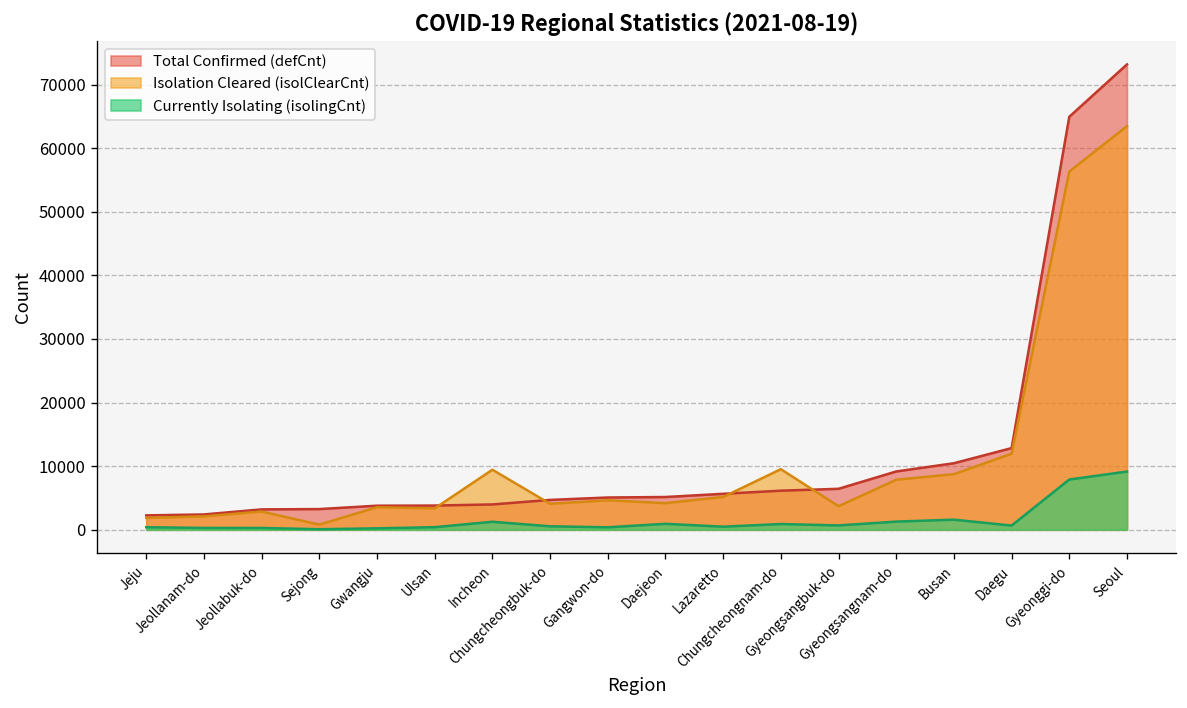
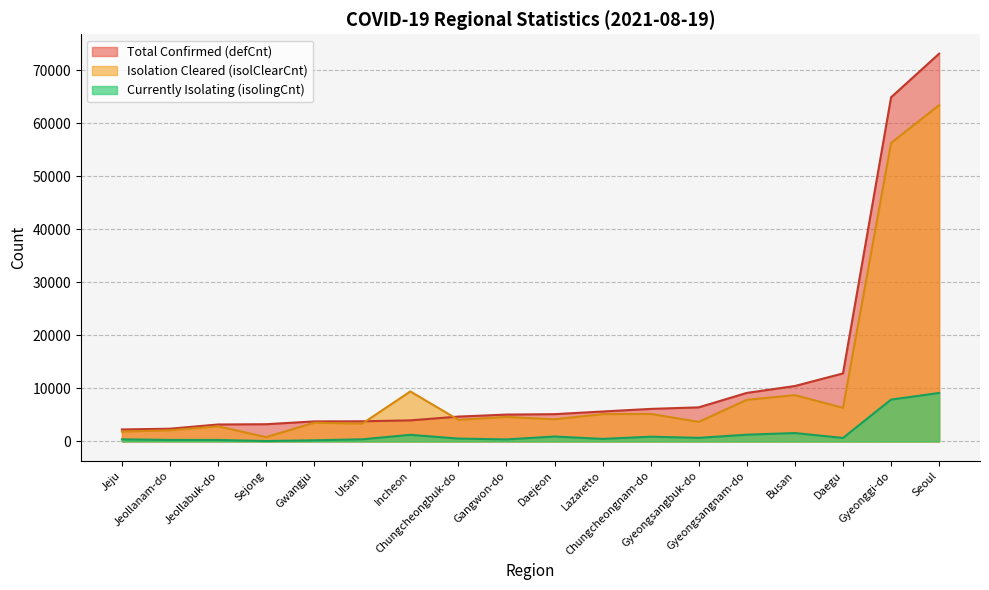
Isolation Cleared (isolClearCnt), Chungcheongnam-do: 10000 -> 5000
Isolation Cleared (isolClearCnt), Daegu: 12000 -> 6000
